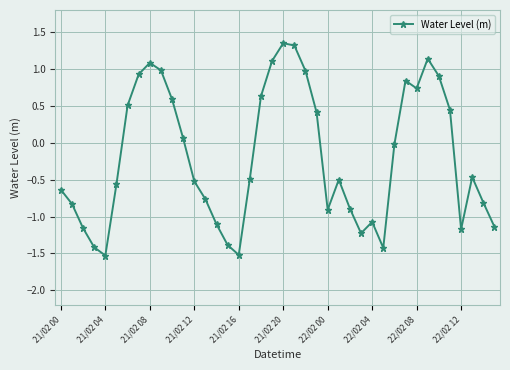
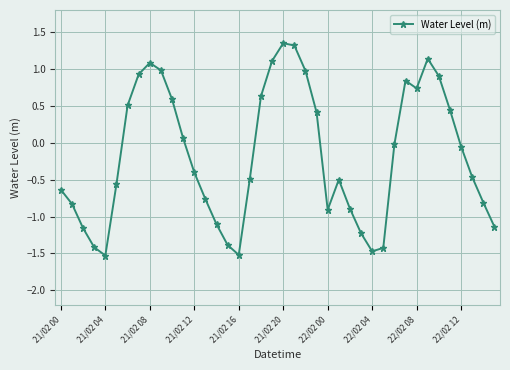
21/02 12: -0.5 -> -0.4
22/02 04: -1.1 -> -1.5
22/02 12: -1.2 -> -0.1
